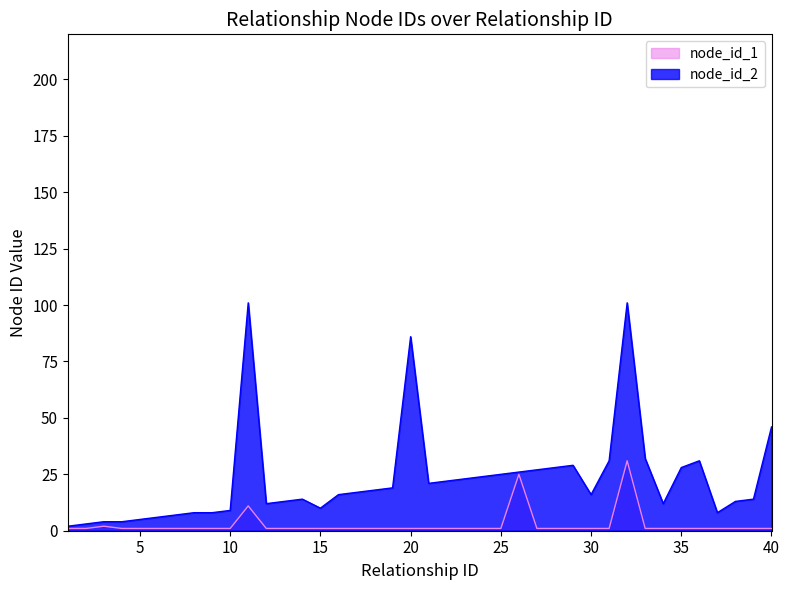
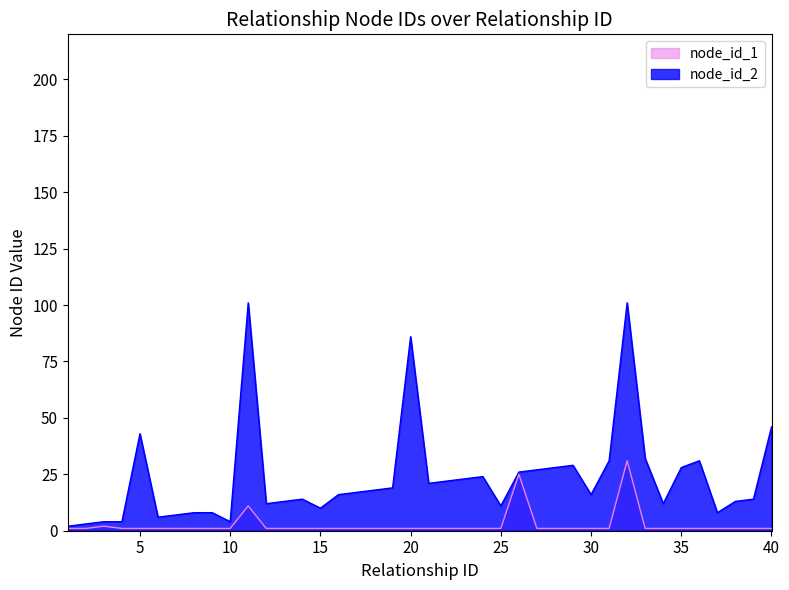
node_id_2, 5: 5 -> 43
node_id_2, 10: 9 -> 4
node_id_2, 25: 25 -> 11
